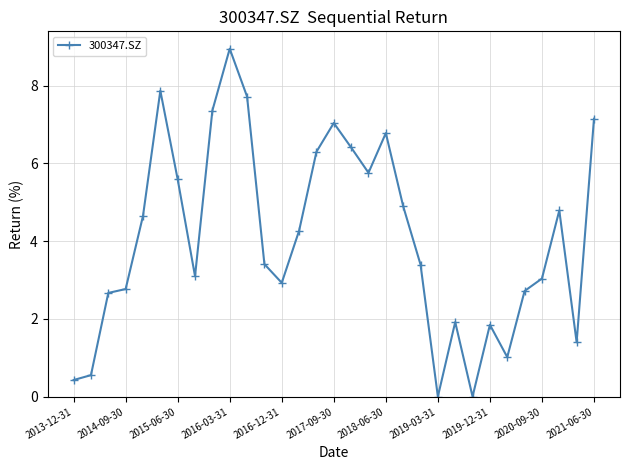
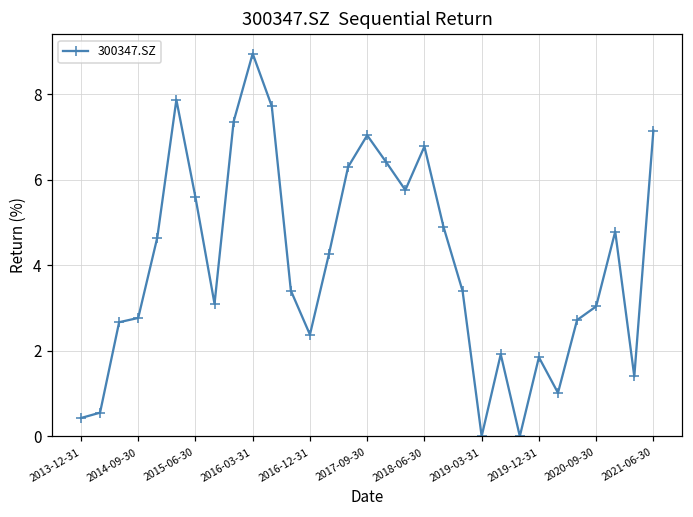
2016-12-31: 2.9 -> 2.4
